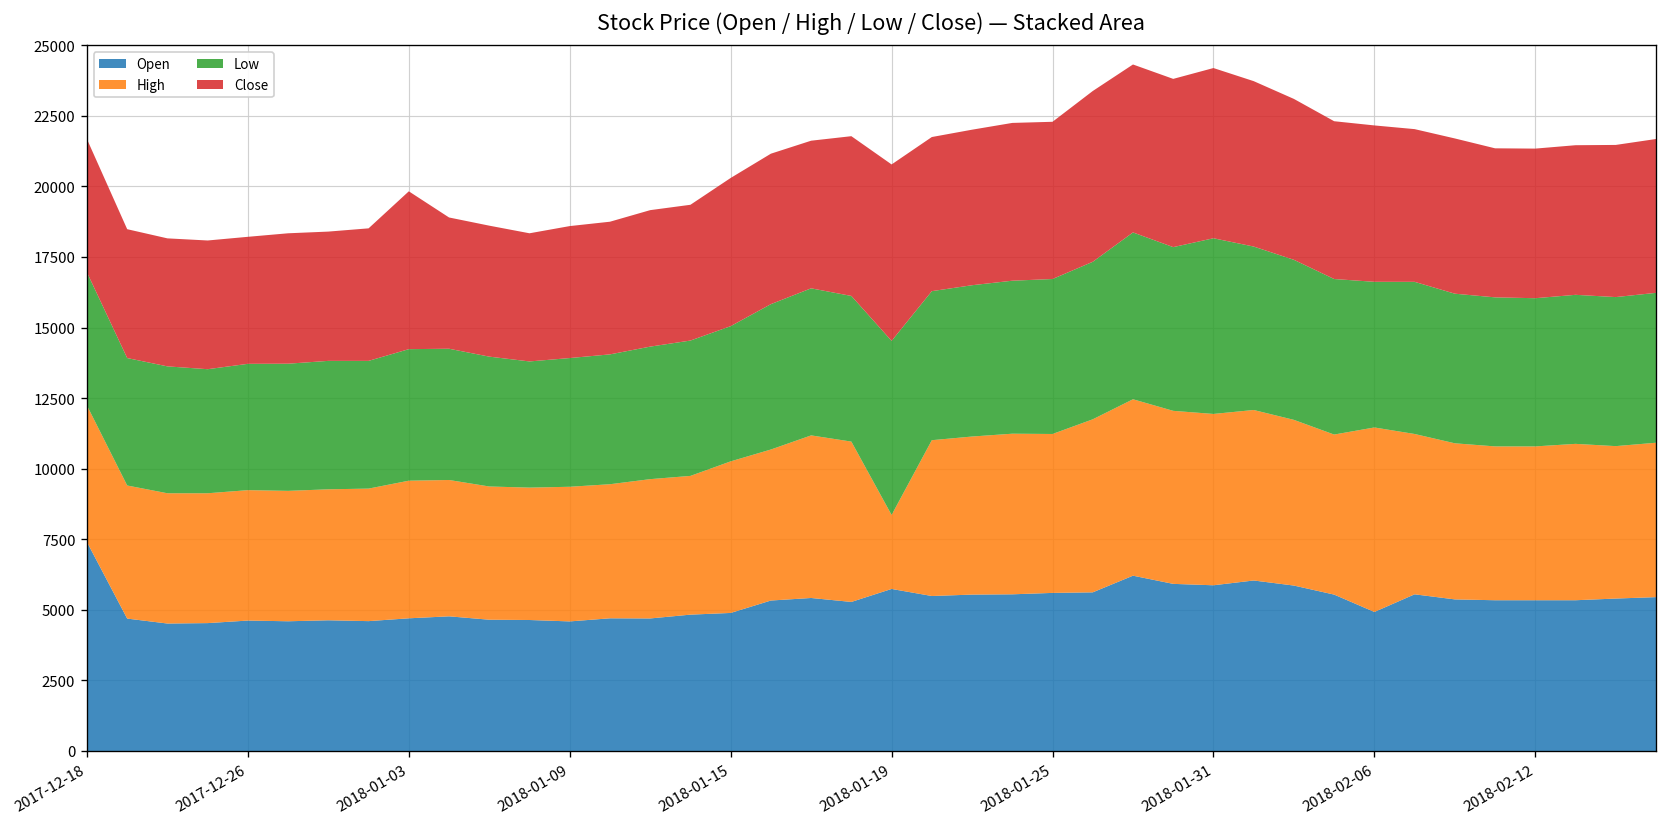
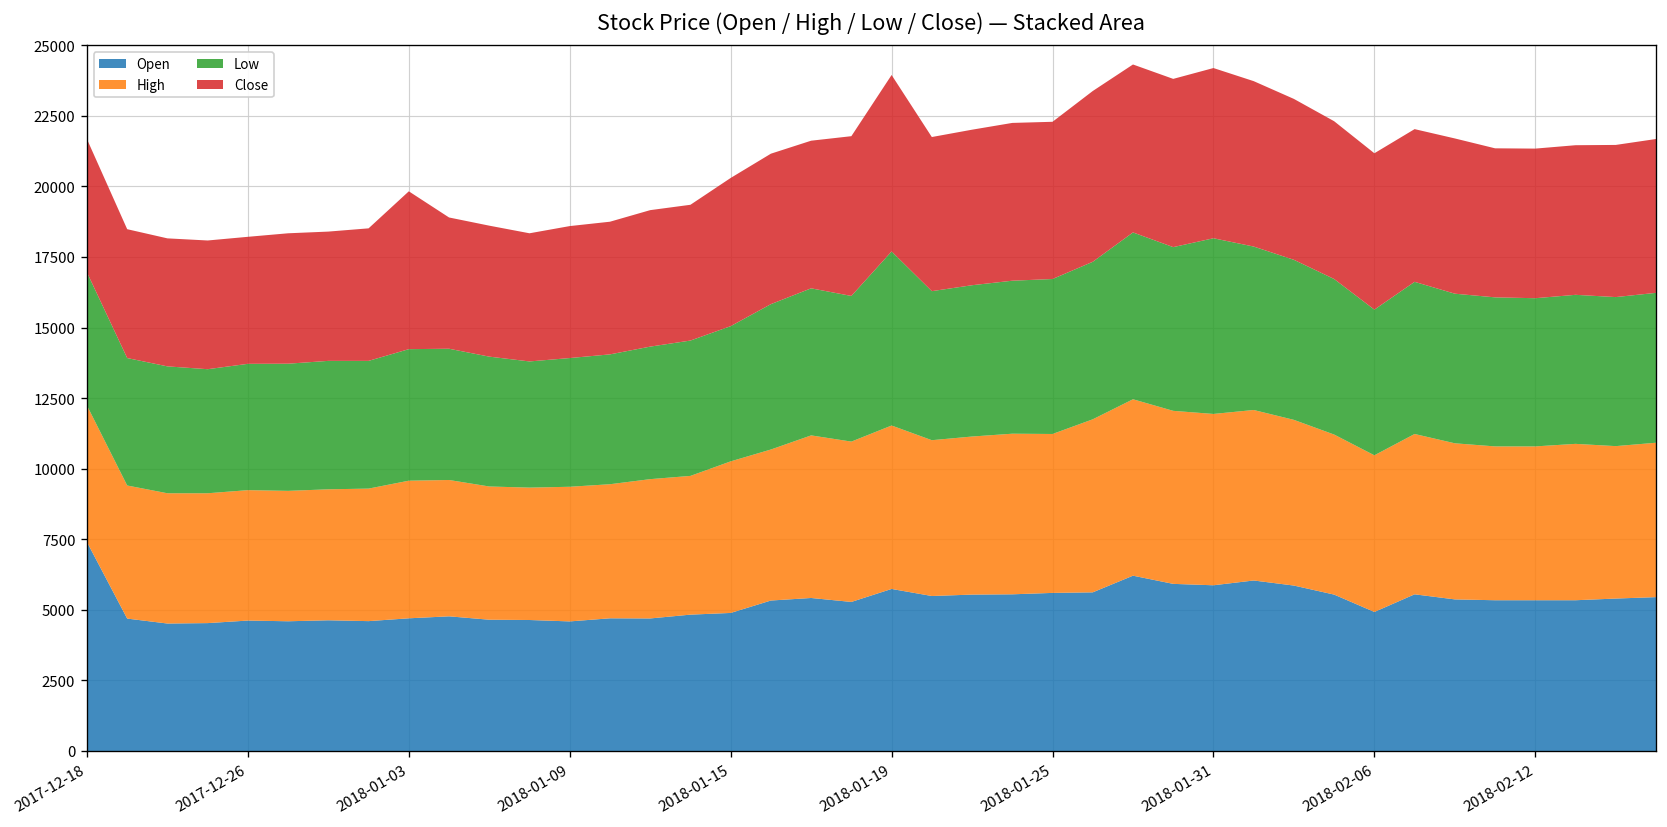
High, 2018-01-19: 2600 -> 5800
High, 2018-02-06: 6500 -> 5600
